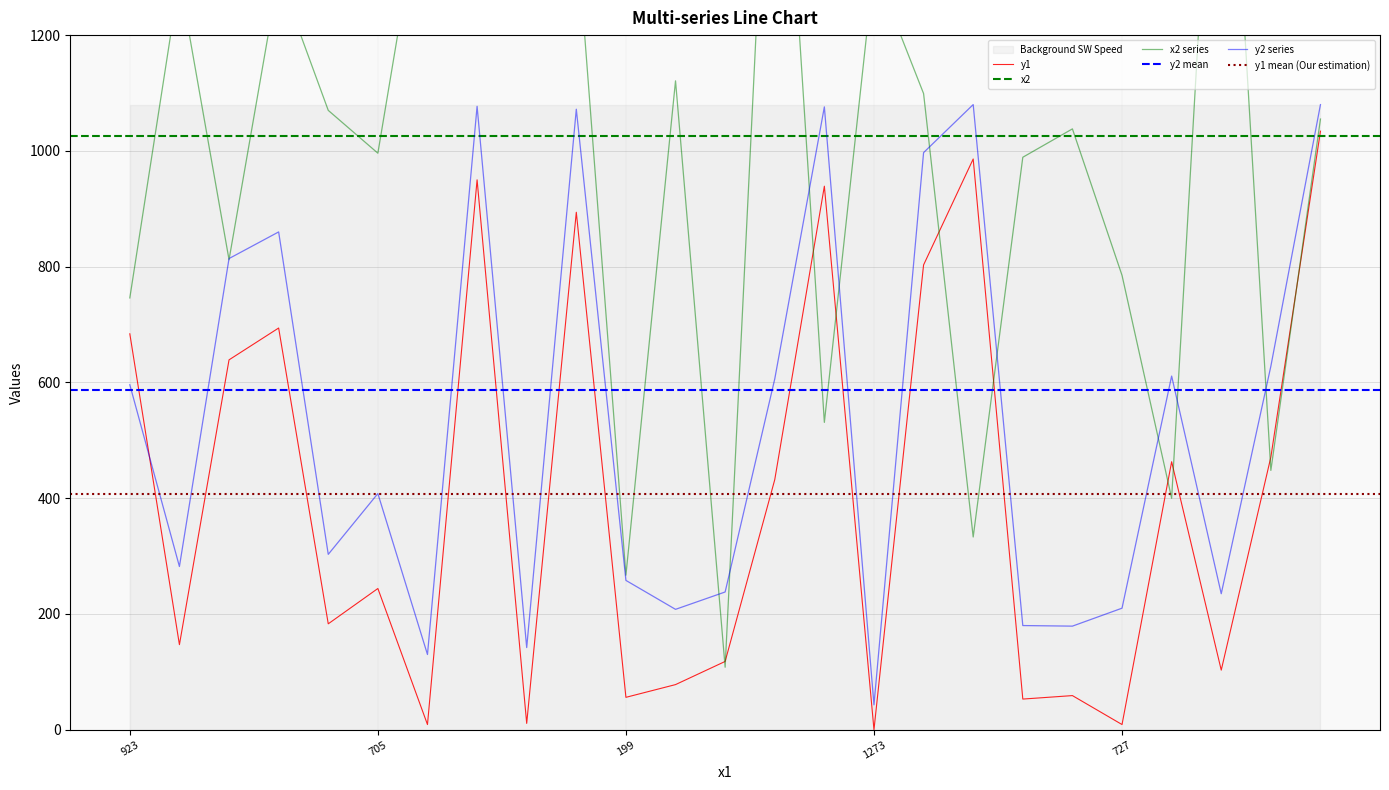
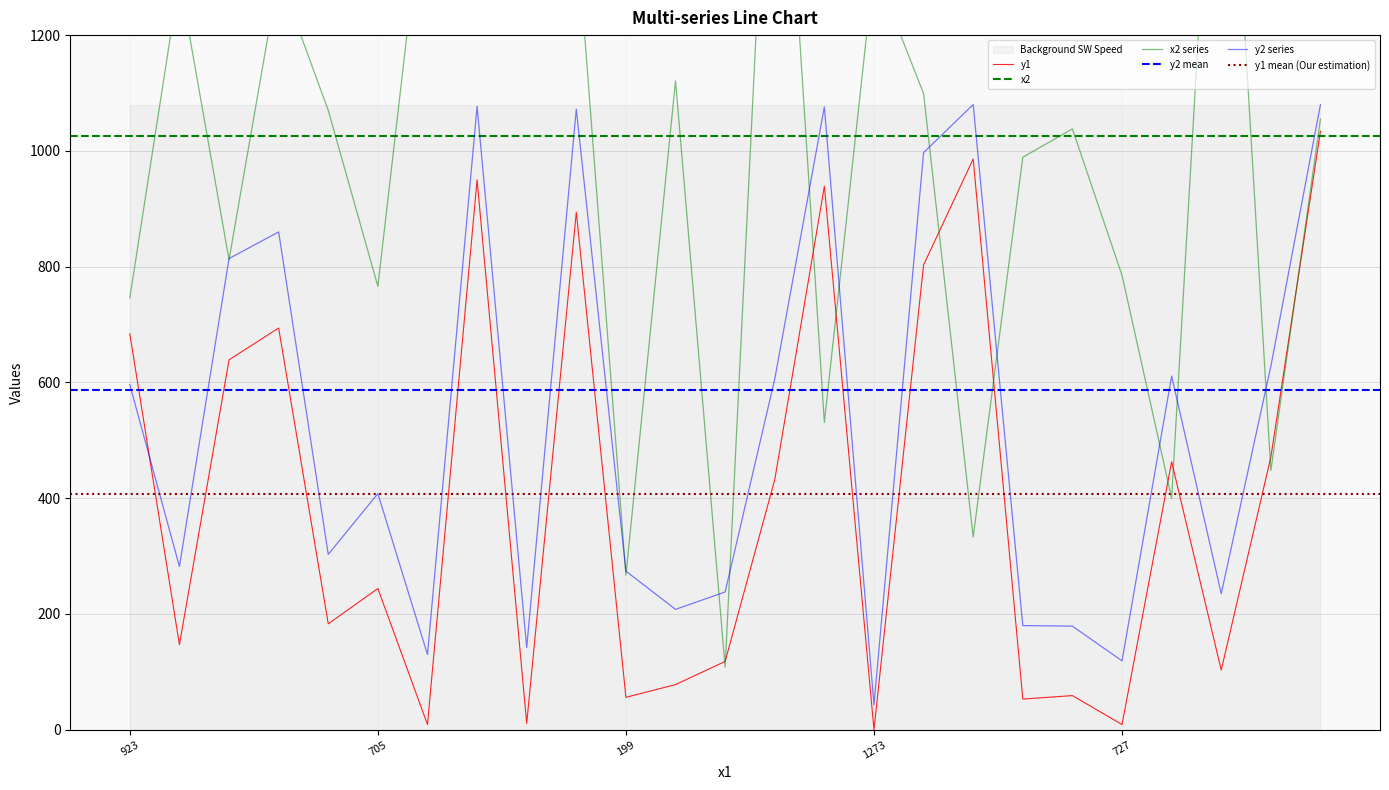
x2 series, 705: 1000 -> 770
y2 series, 199: 260 -> 270
y2 series, 727: 210 -> 120
